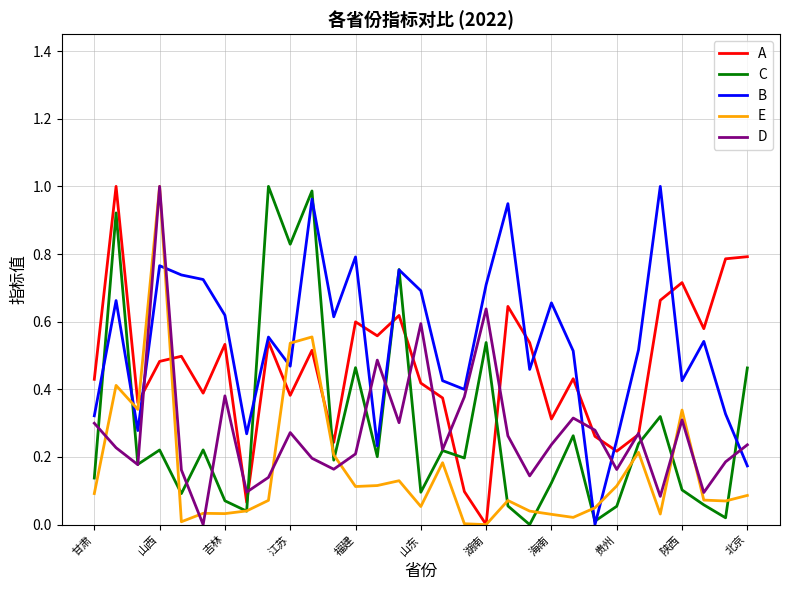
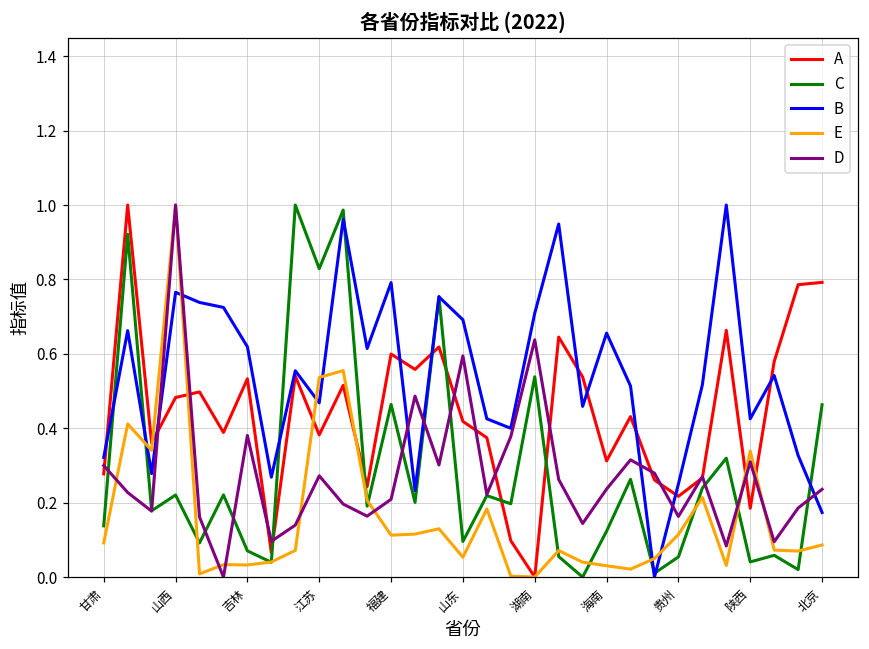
A, 甘肃: 0.43 -> 0.28
A, 陕西: 0.72 -> 0.18
C, 陕西: 0.10 -> 0.04
